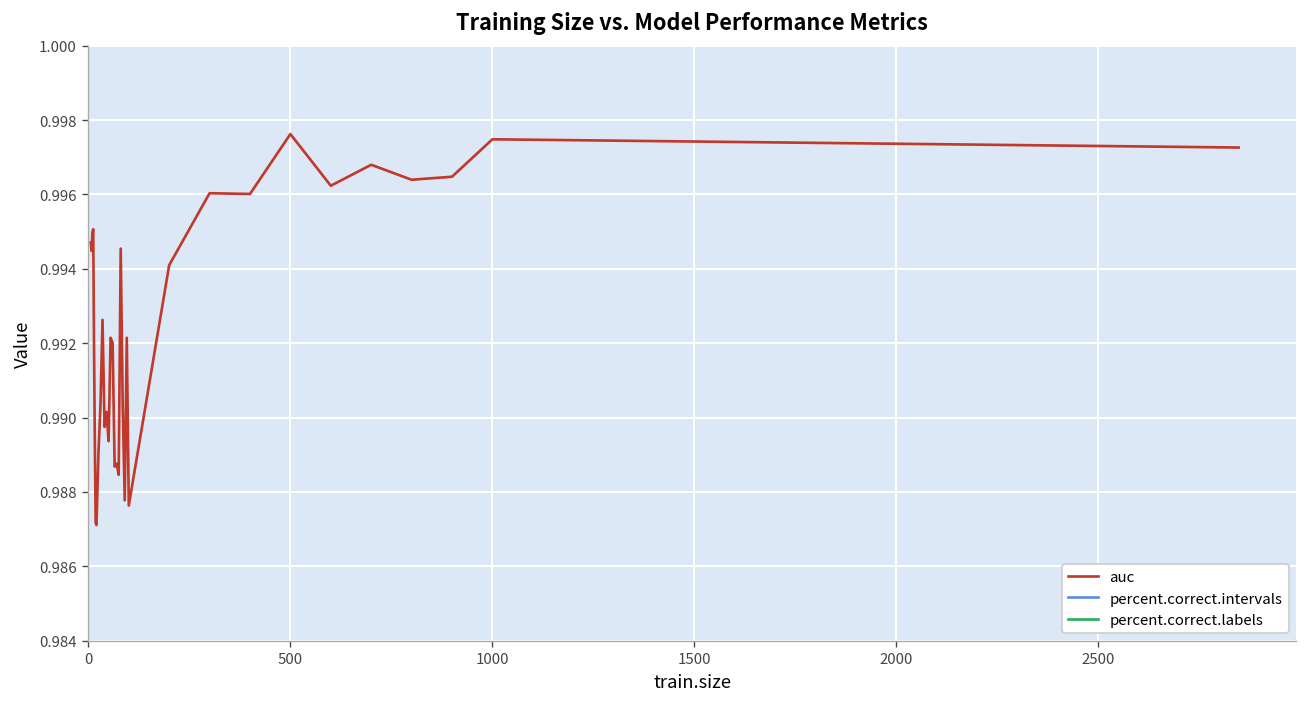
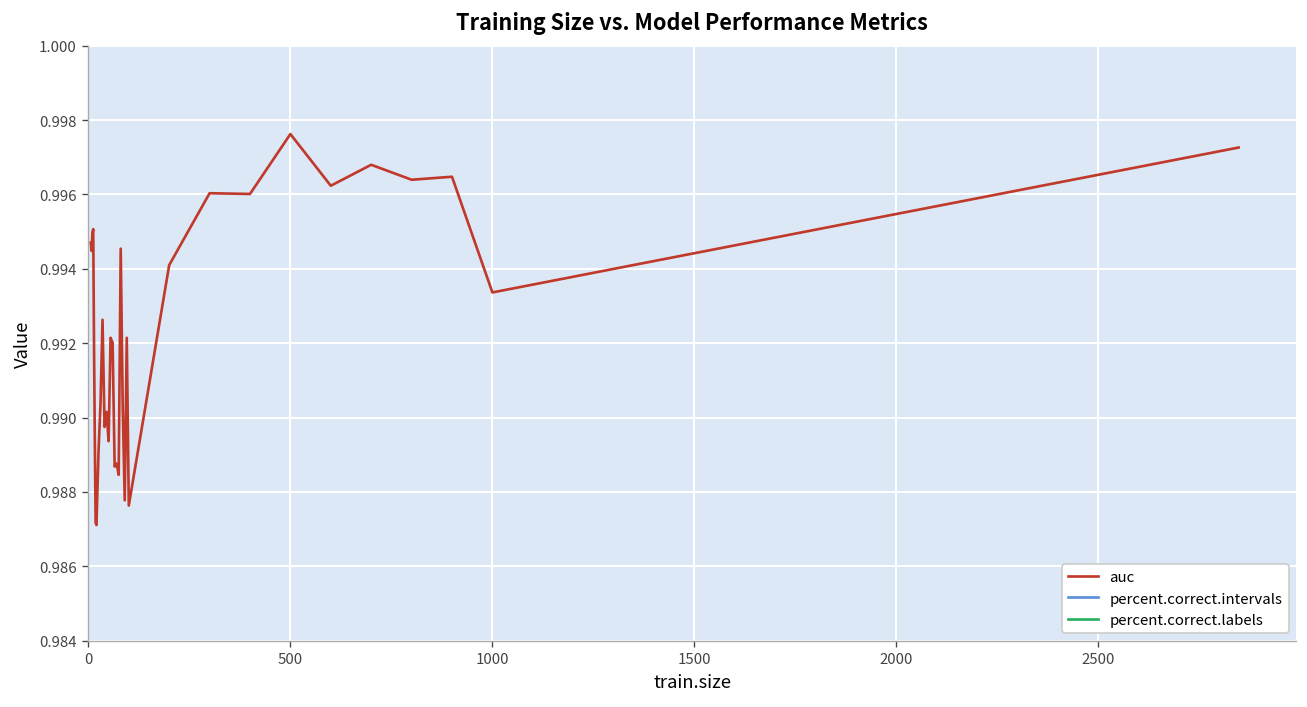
auc, 1000: 0.9975 -> 0.9934
